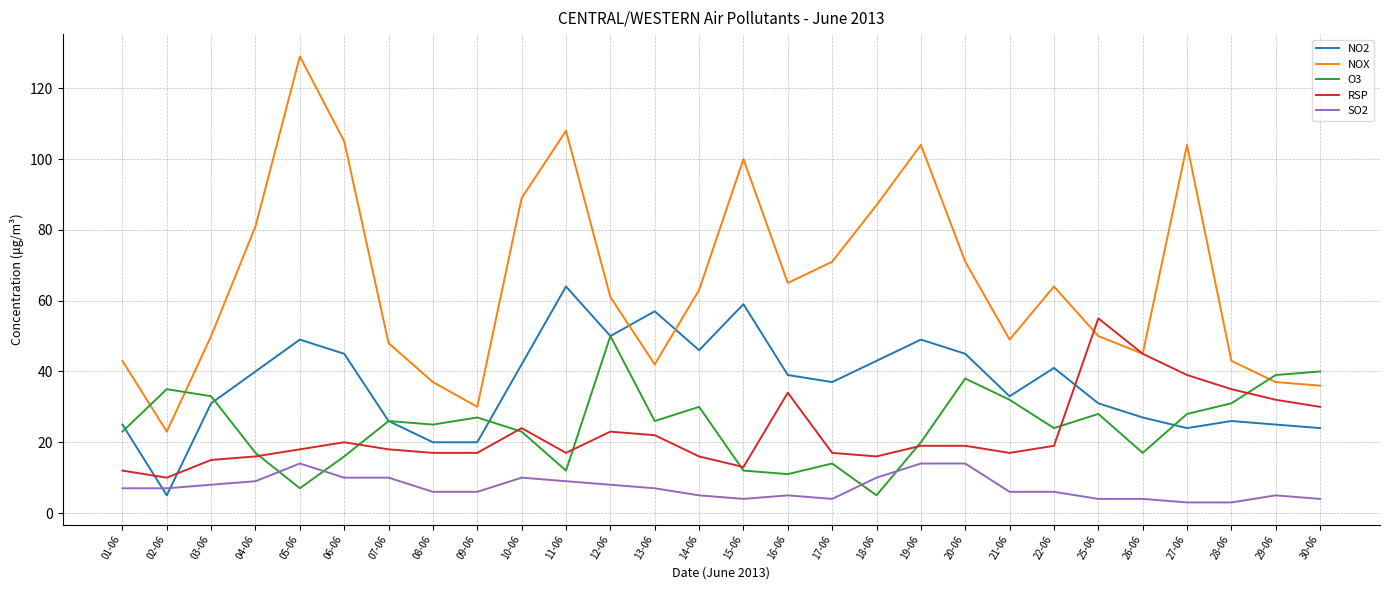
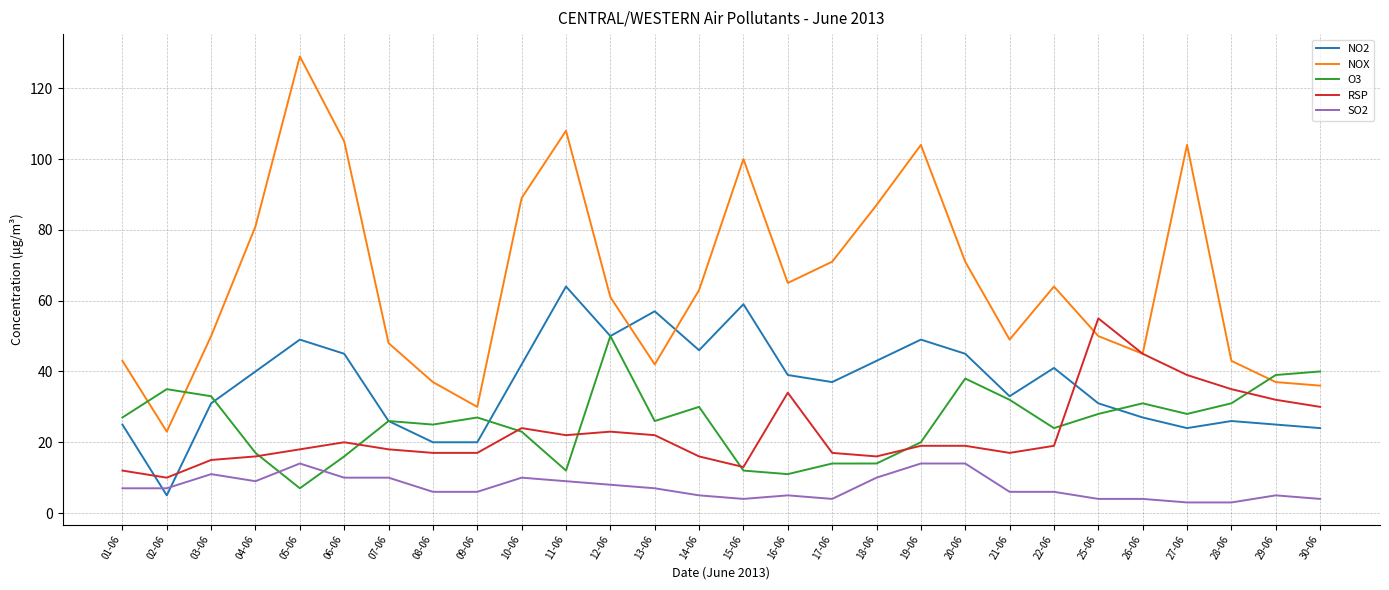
O3, 01-06: 23 -> 27
SO2, 03-06: 8 -> 11
RSP, 11-06: 17 -> 22
O3, 18-06: 5 -> 14
O3, 26-06: 17 -> 31
